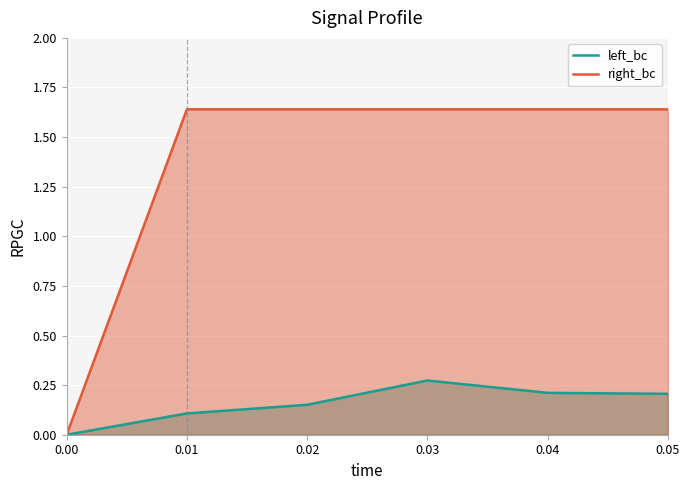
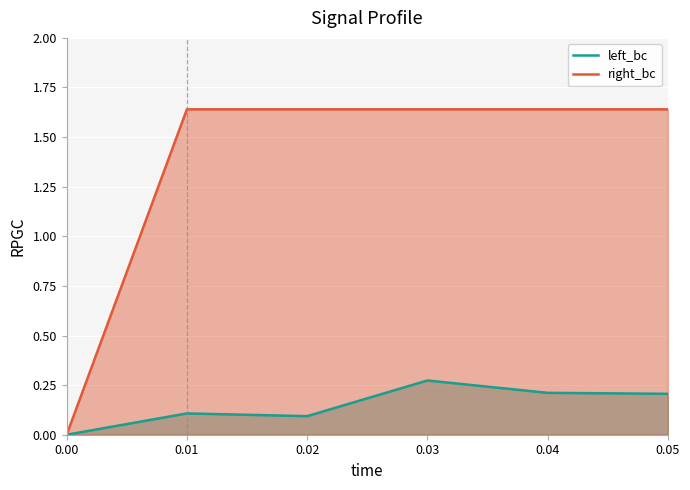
left_bc, 0.02: 0.15 -> 0.09
